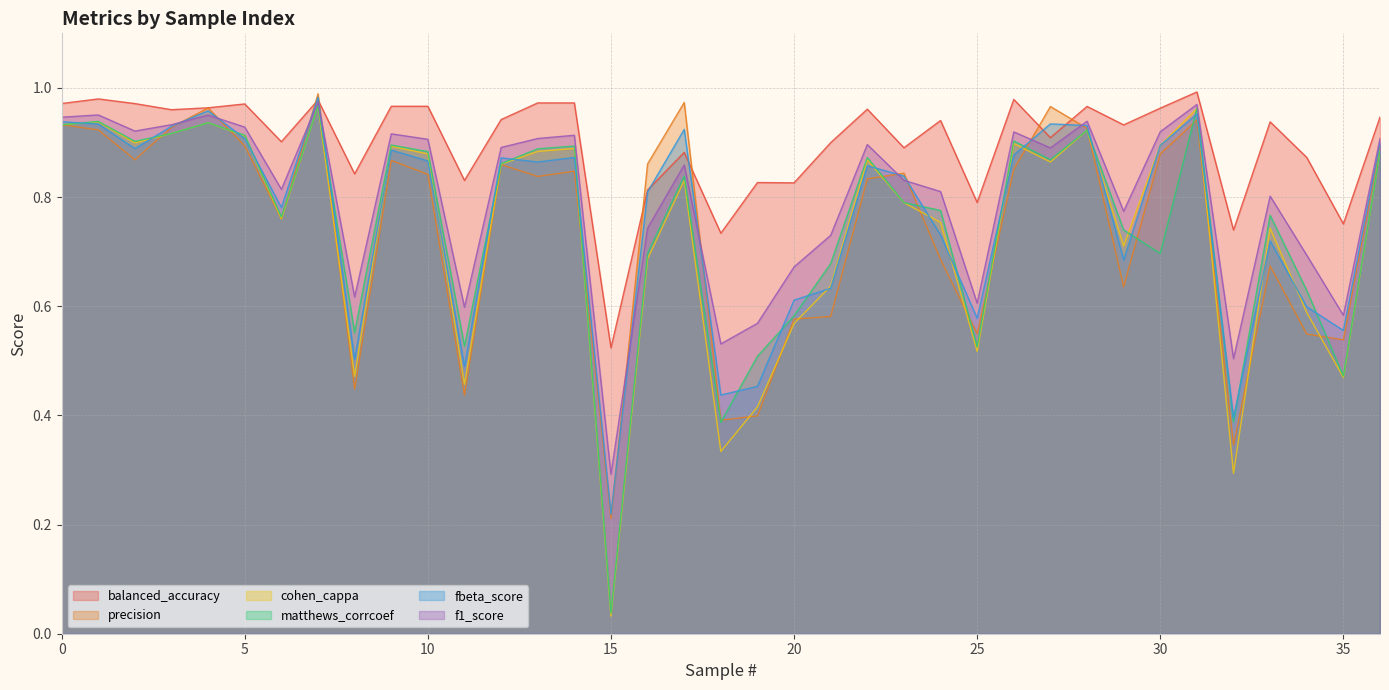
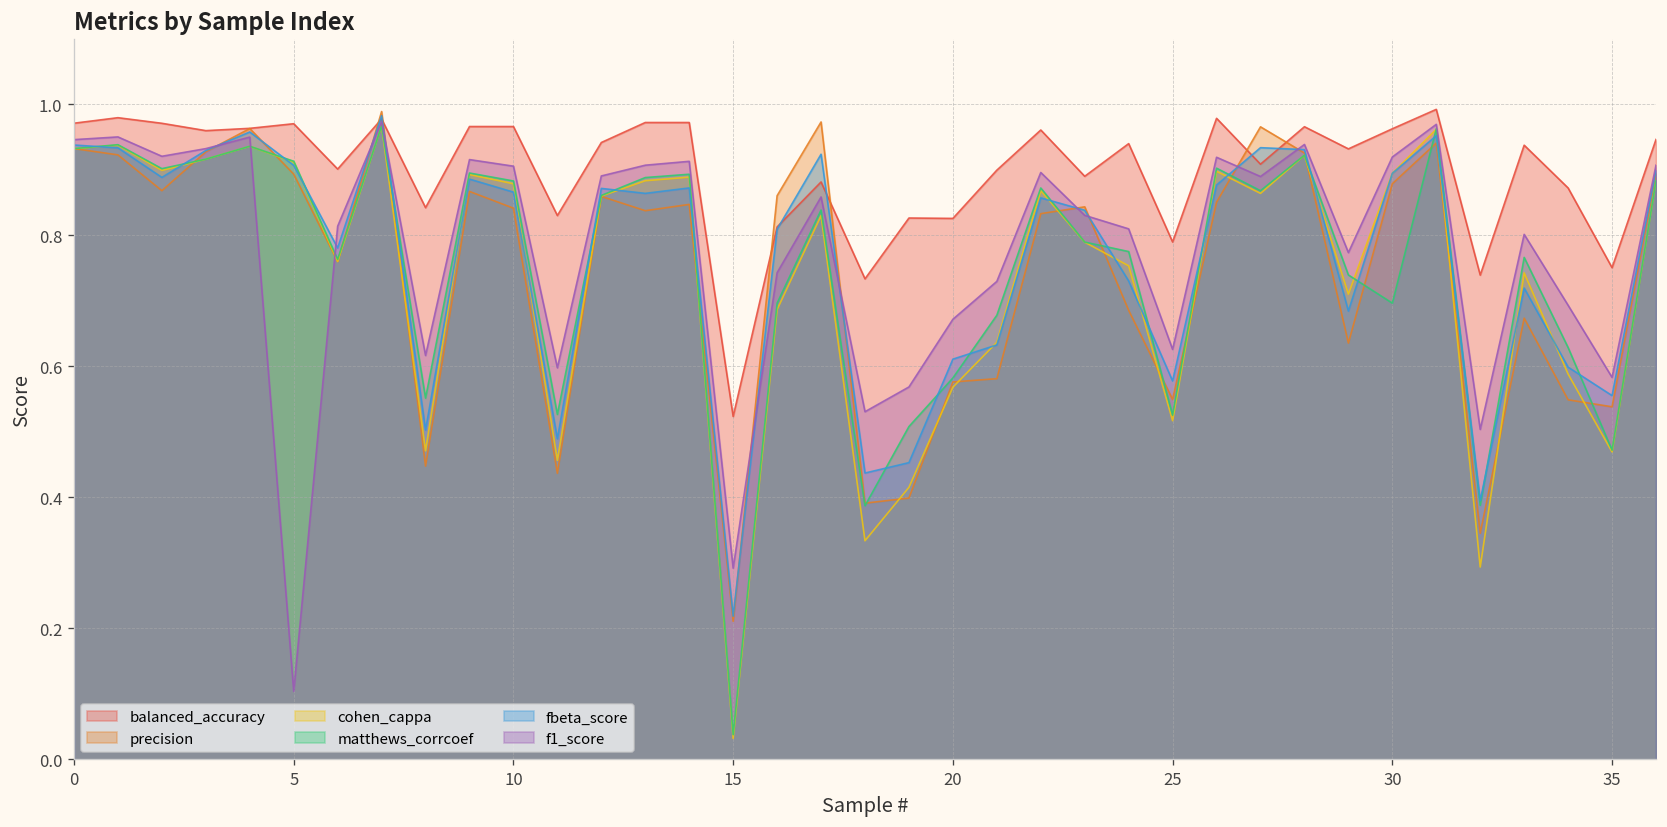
f1_score, 5: 0.93 -> 0.10
f1_score, 25: 0.61 -> 0.63
